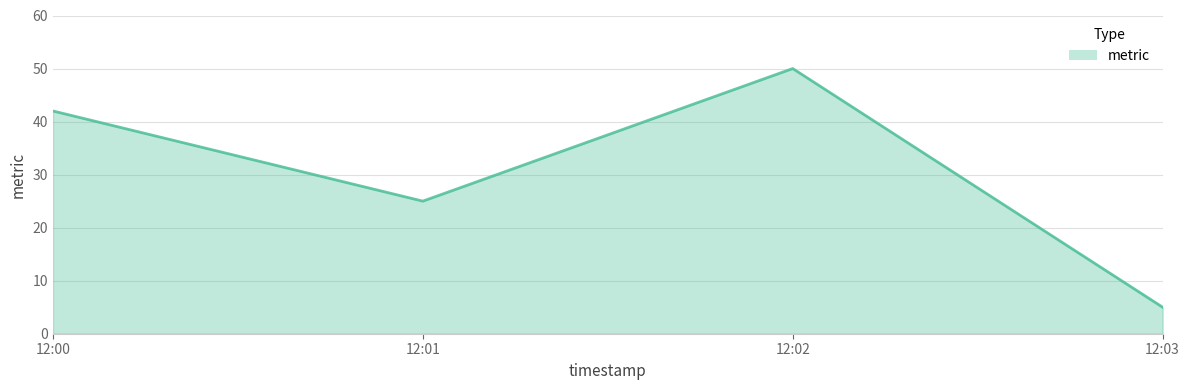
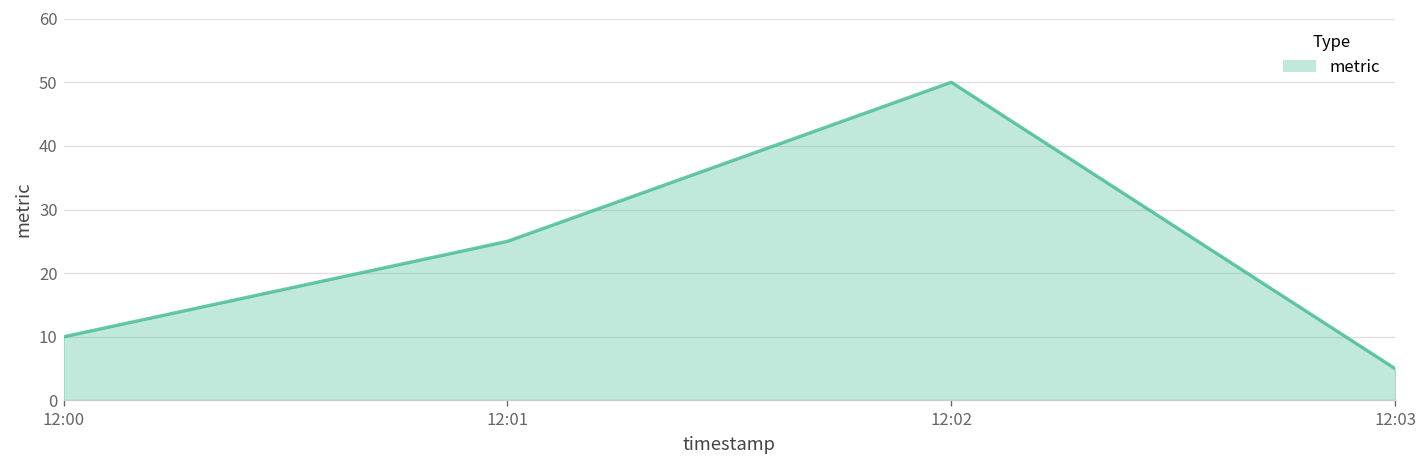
12:00: 42 -> 10
